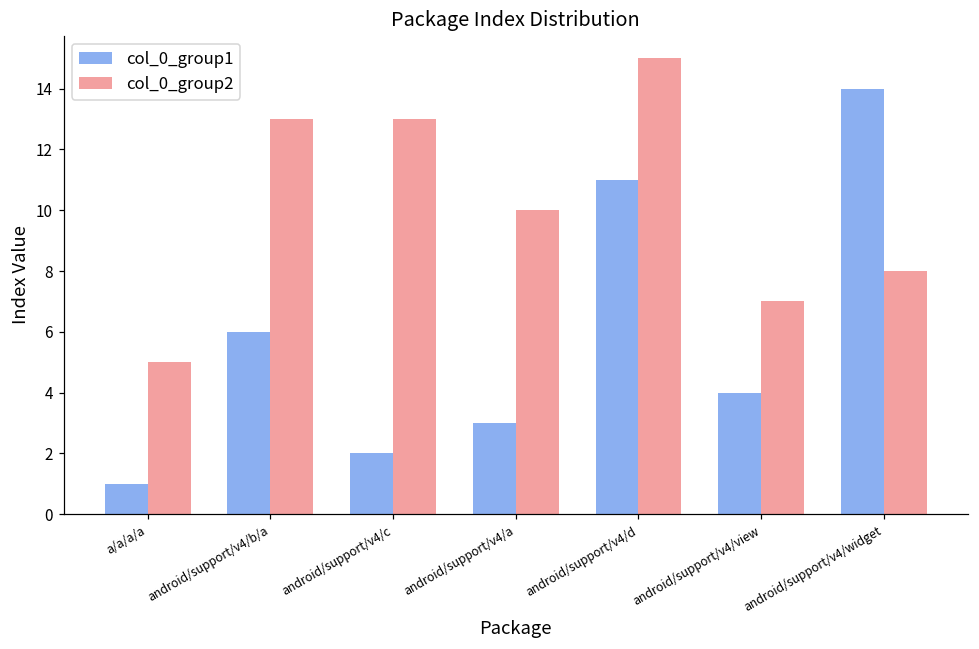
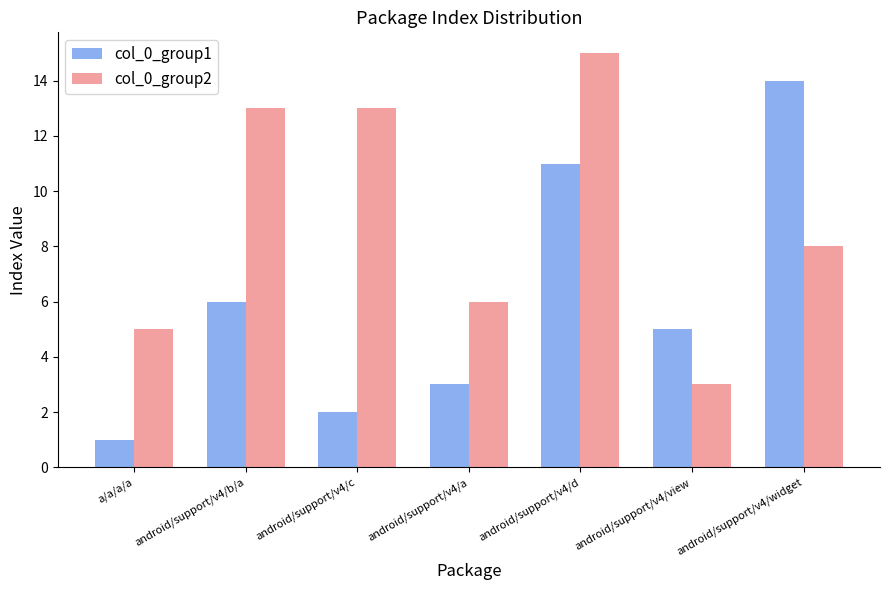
col_0_group2, android/support/v4/a: 10 -> 6
col_0_group1, android/support/v4/view: 4 -> 5
col_0_group2, android/support/v4/view: 7 -> 3
